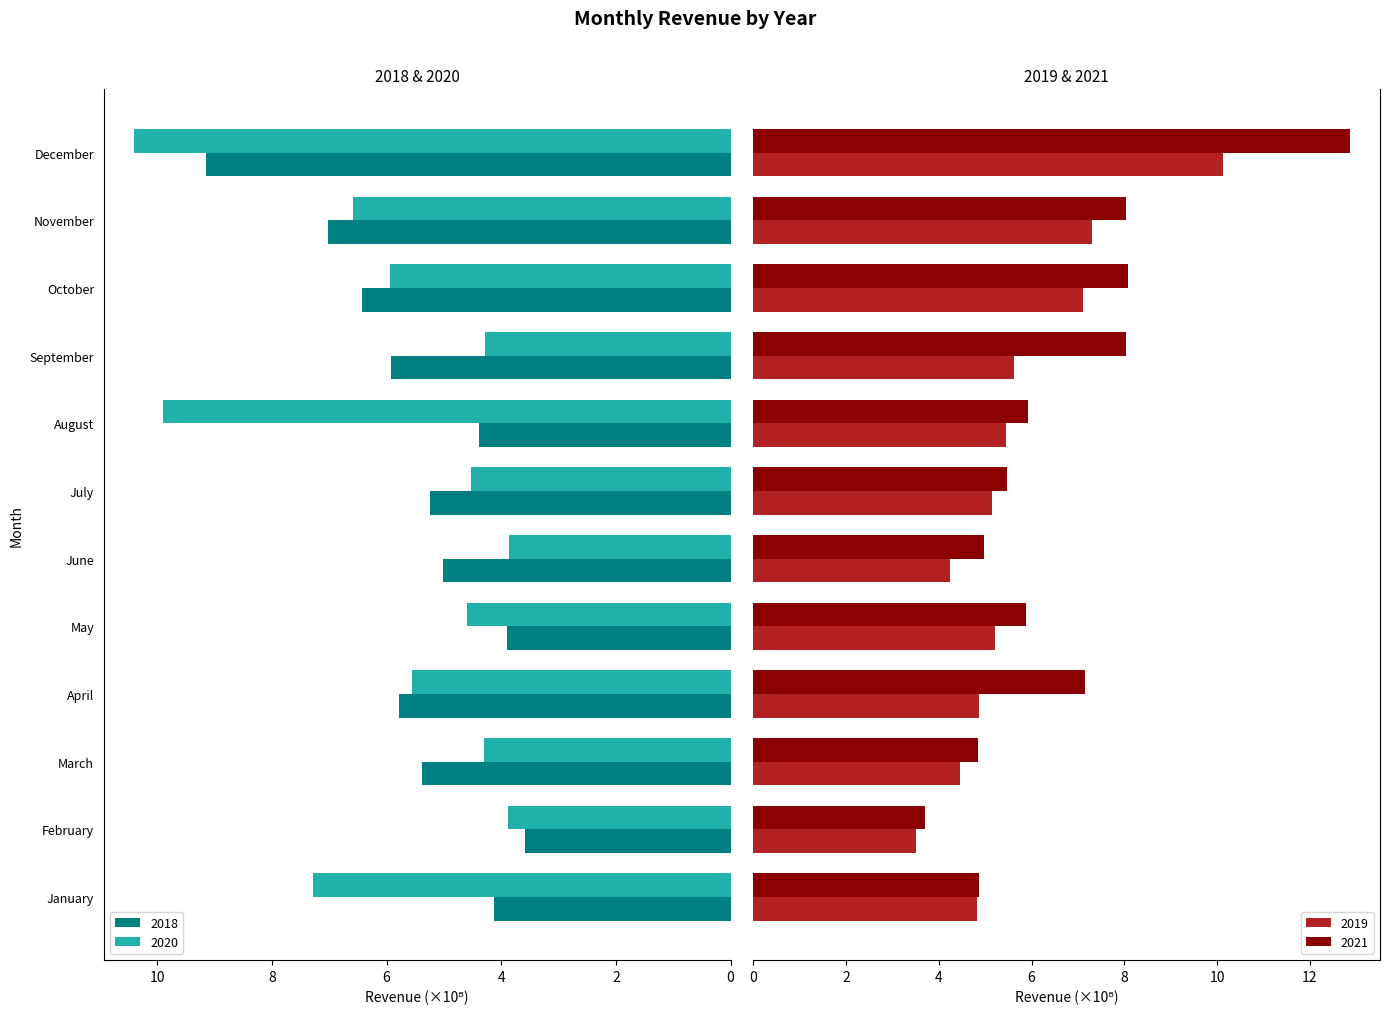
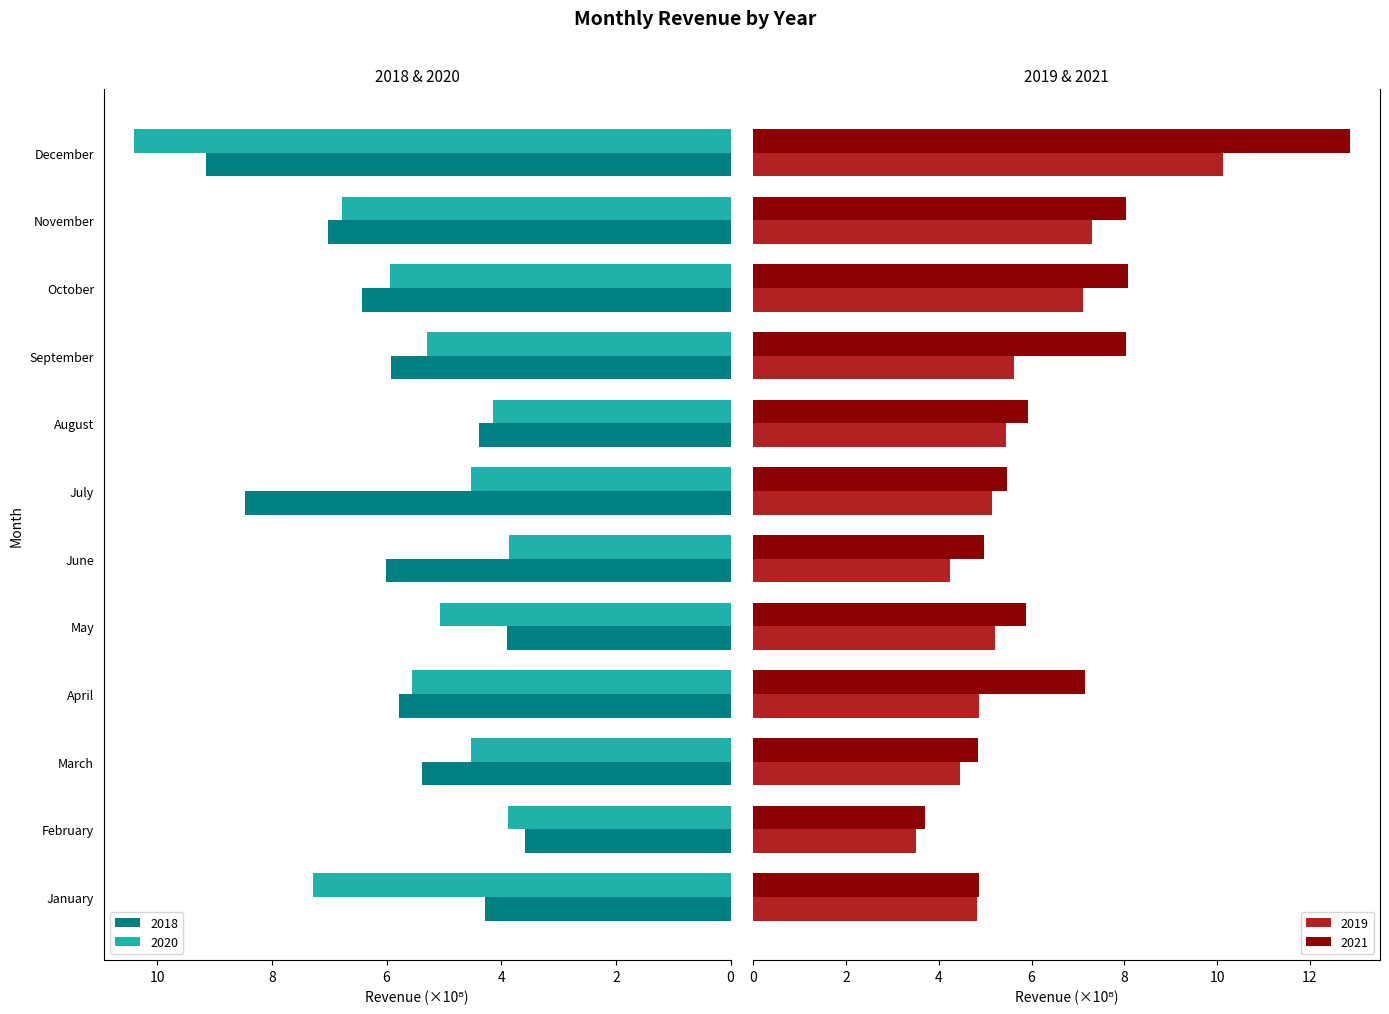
2018 & 2020, 2020, November: 6.6 -> 6.8
2018 & 2020, 2020, September: 4.3 -> 5.3
2018 & 2020, 2020, August: 9.9 -> 4.1
2018 & 2020, 2018, July: 5.2 -> 8.5
2018 & 2020, 2018, June: 5.0 -> 6.0
2018 & 2020, 2020, May: 4.6 -> 5.1
2018 & 2020, 2020, March: 4.3 -> 4.5
2018 & 2020, 2018, January: 4.1 -> 4.3
